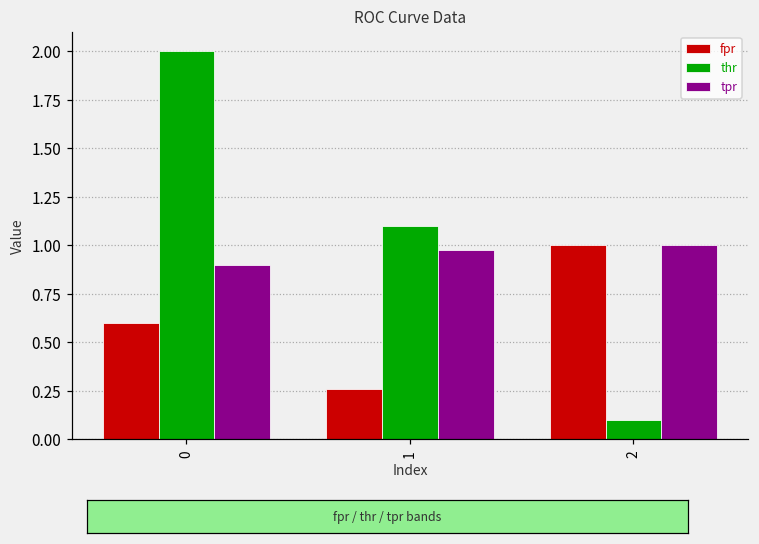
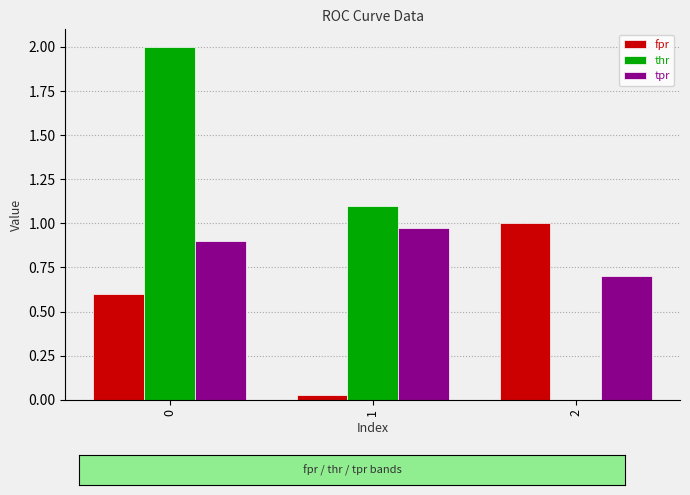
fpr, 1: 0.26 -> 0.03
thr, 2: 0.1 -> 0.0
tpr, 2: 1.0 -> 0.7
